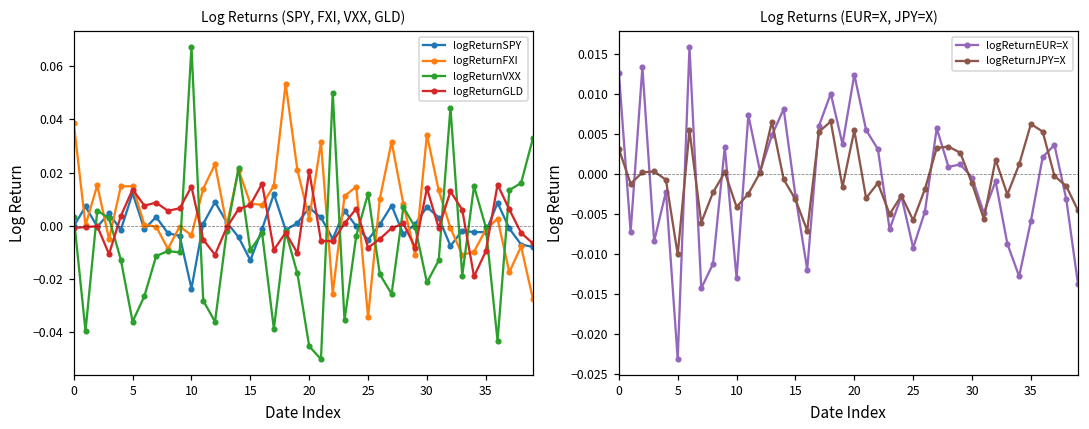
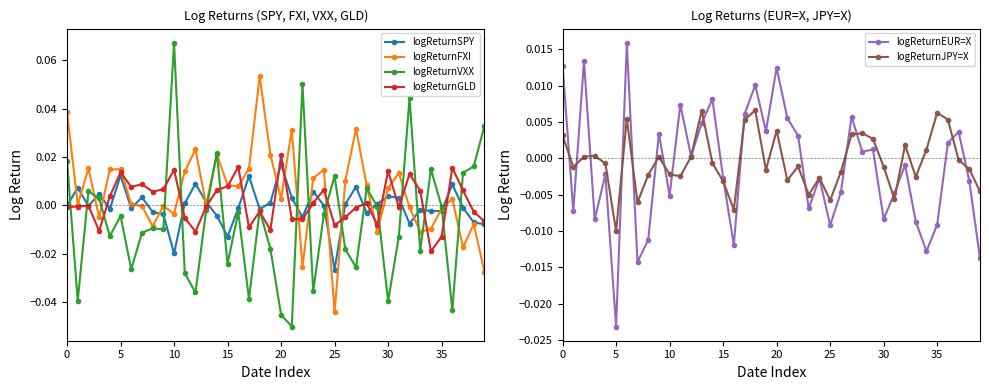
Log Returns (SPY, FXI, VXX, GLD), logReturnVXX, 0: 0.003 -> 0.018
Log Returns (SPY, FXI, VXX, GLD), logReturnVXX, 5: -0.036 -> -0.004
Log Returns (SPY, FXI, VXX, GLD), logReturnSPY, 10: -0.024 -> -0.020
Log Returns (SPY, FXI, VXX, GLD), logReturnVXX, 15: -0.009 -> -0.024
Log Returns (SPY, FXI, VXX, GLD), logReturnSPY, 20: 0.007 -> 0.017
Log Returns (SPY, FXI, VXX, GLD), logReturnSPY, 25: -0.005 -> -0.026
Log Returns (SPY, FXI, VXX, GLD), logReturnFXI, 25: -0.034 -> -0.044
Log Returns (SPY, FXI, VXX, GLD), logReturnSPY, 30: 0.007 -> 0.004
Log Returns (SPY, FXI, VXX, GLD), logReturnFXI, 30: 0.034 -> 0.007
Log Returns (SPY, FXI, VXX, GLD), logReturnVXX, 30: -0.021 -> -0.040
Log Returns (SPY, FXI, VXX, GLD), logReturnGLD, 35: -0.010 -> -0.013
Log Returns (EUR=X, JPY=X), logReturnEUR=X, 10: -0.013 -> -0.005
Log Returns (EUR=X, JPY=X), logReturnJPY=X, 10: -0.004 -> -0.002
Log Returns (EUR=X, JPY=X), logReturnJPY=X, 20: 0.005 -> 0.004
Log Returns (EUR=X, JPY=X), logReturnEUR=X, 30: 0.000 -> -0.008
Log Returns (EUR=X, JPY=X), logReturnEUR=X, 35: -0.006 -> -0.009
